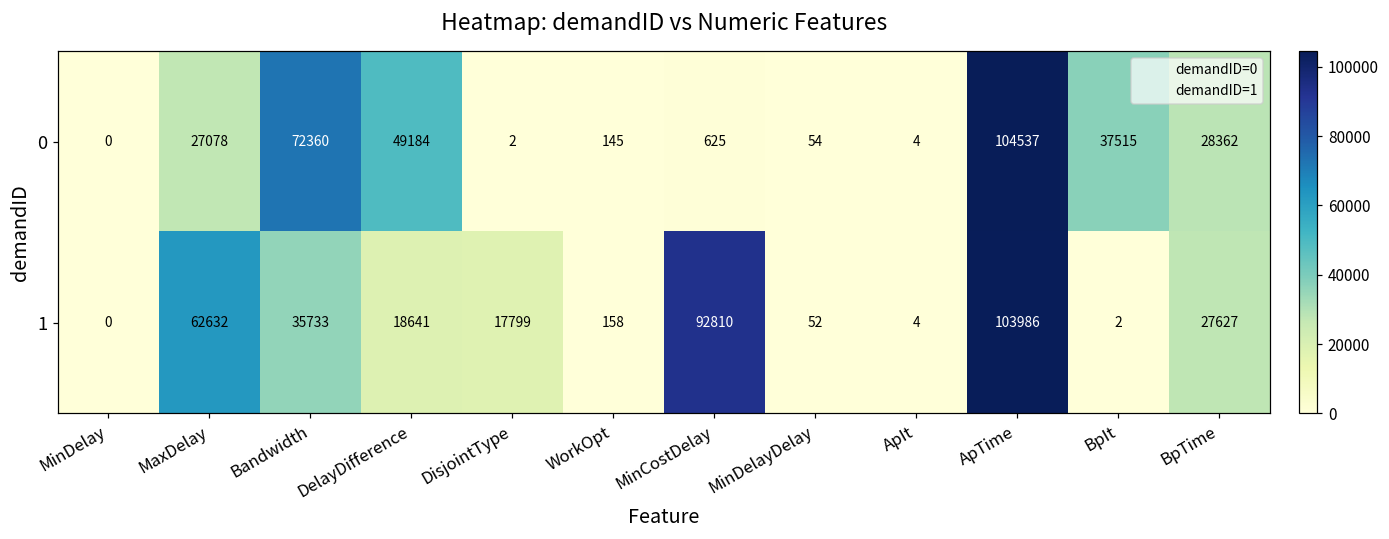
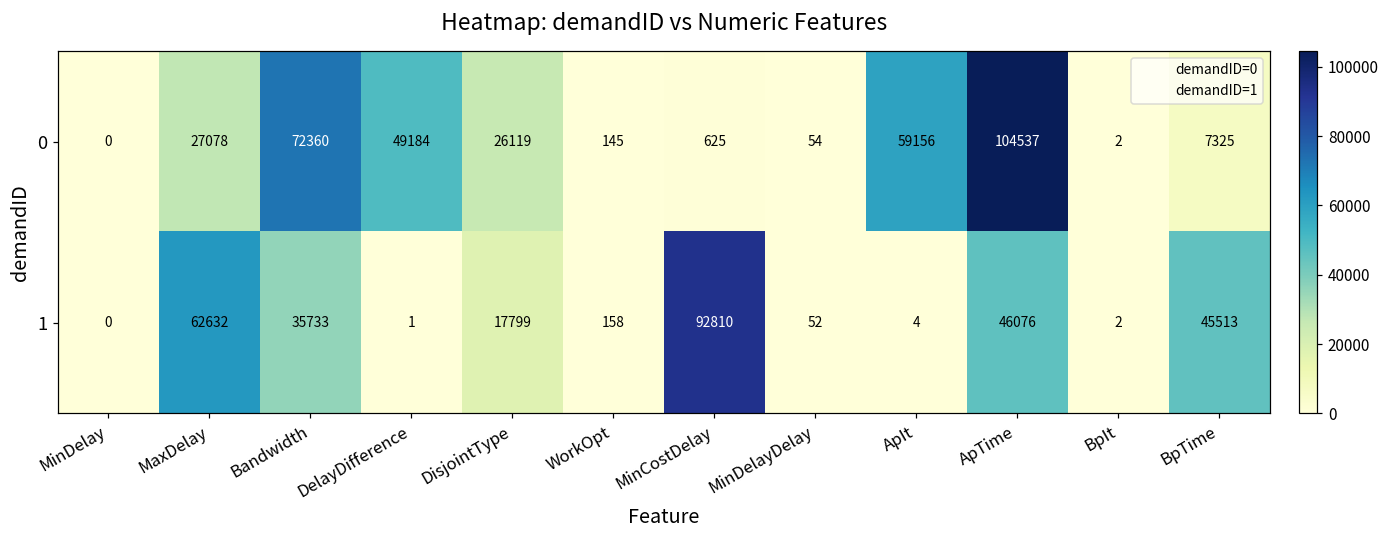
0, DisjointType: 2 -> 26119
0, ApIt: 4 -> 59156
0, BpIt: 37515 -> 2
0, BpTime: 28362 -> 7325
1, DelayDifference: 18641 -> 1
1, ApTime: 103986 -> 46076
1, BpTime: 27627 -> 45513
